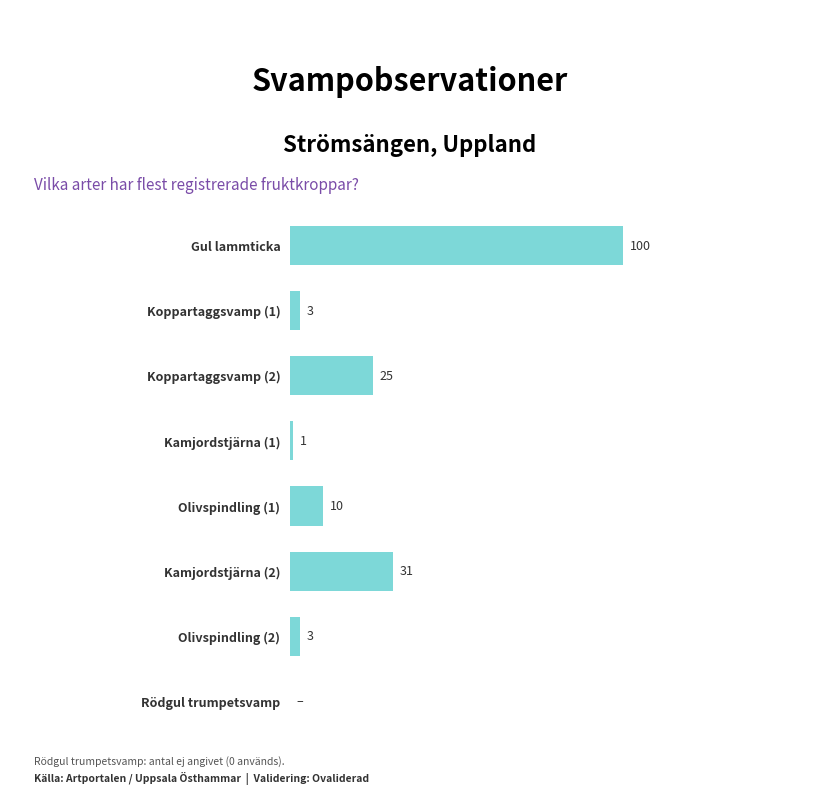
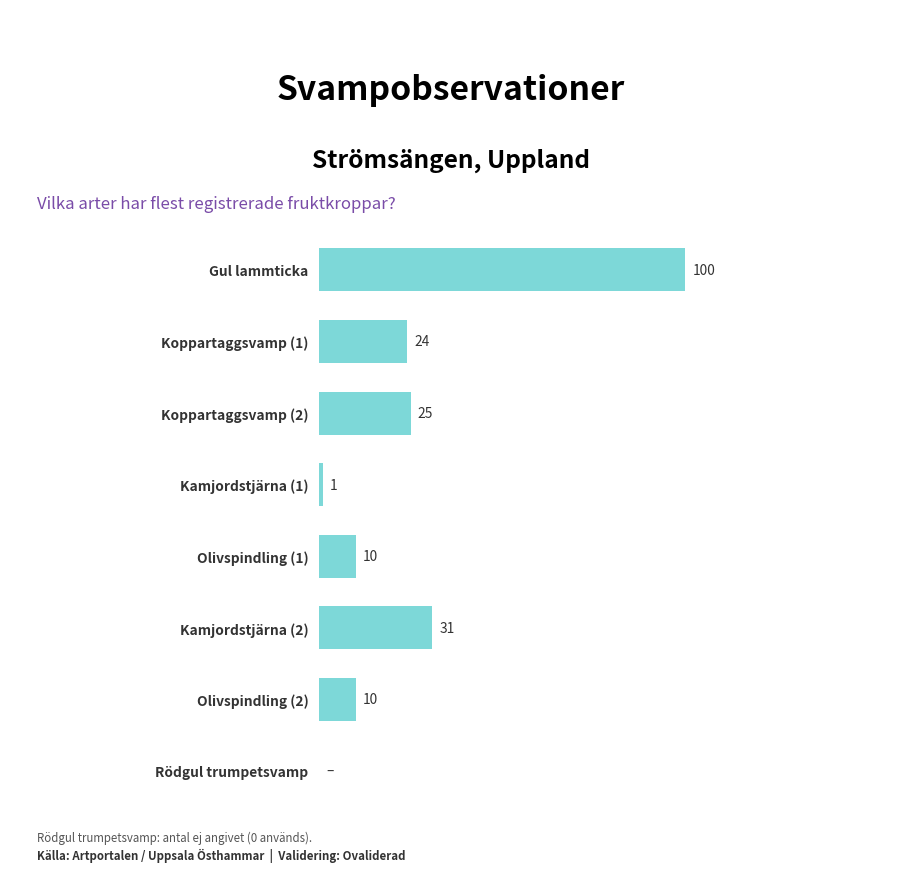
Koppartaggsvamp (1): 3 -> 24
Olivspindling (2): 3 -> 10
